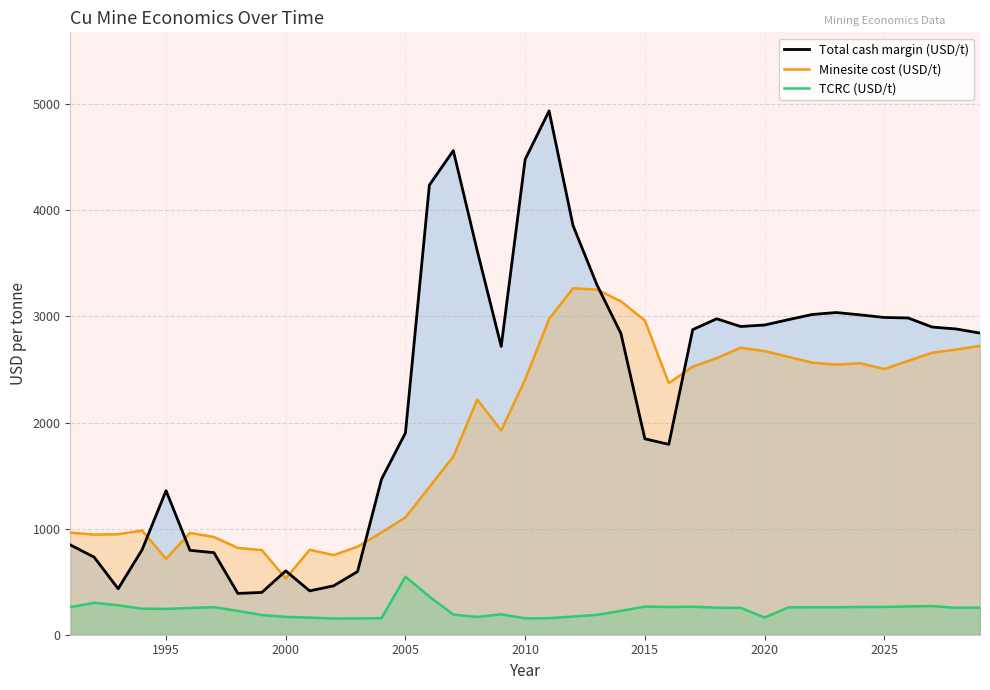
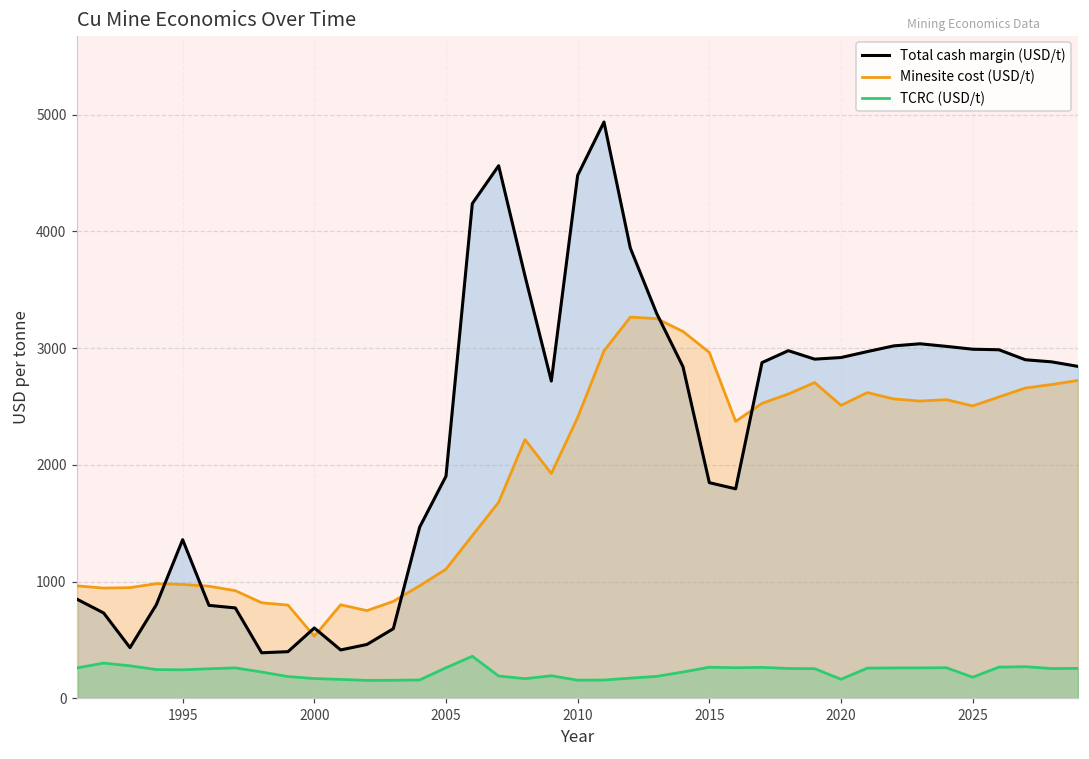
Minesite cost (USD/t), 1995: 720 -> 980
TCRC (USD/t), 2005: 550 -> 260
Minesite cost (USD/t), 2020: 2670 -> 2510
TCRC (USD/t), 2025: 260 -> 180
